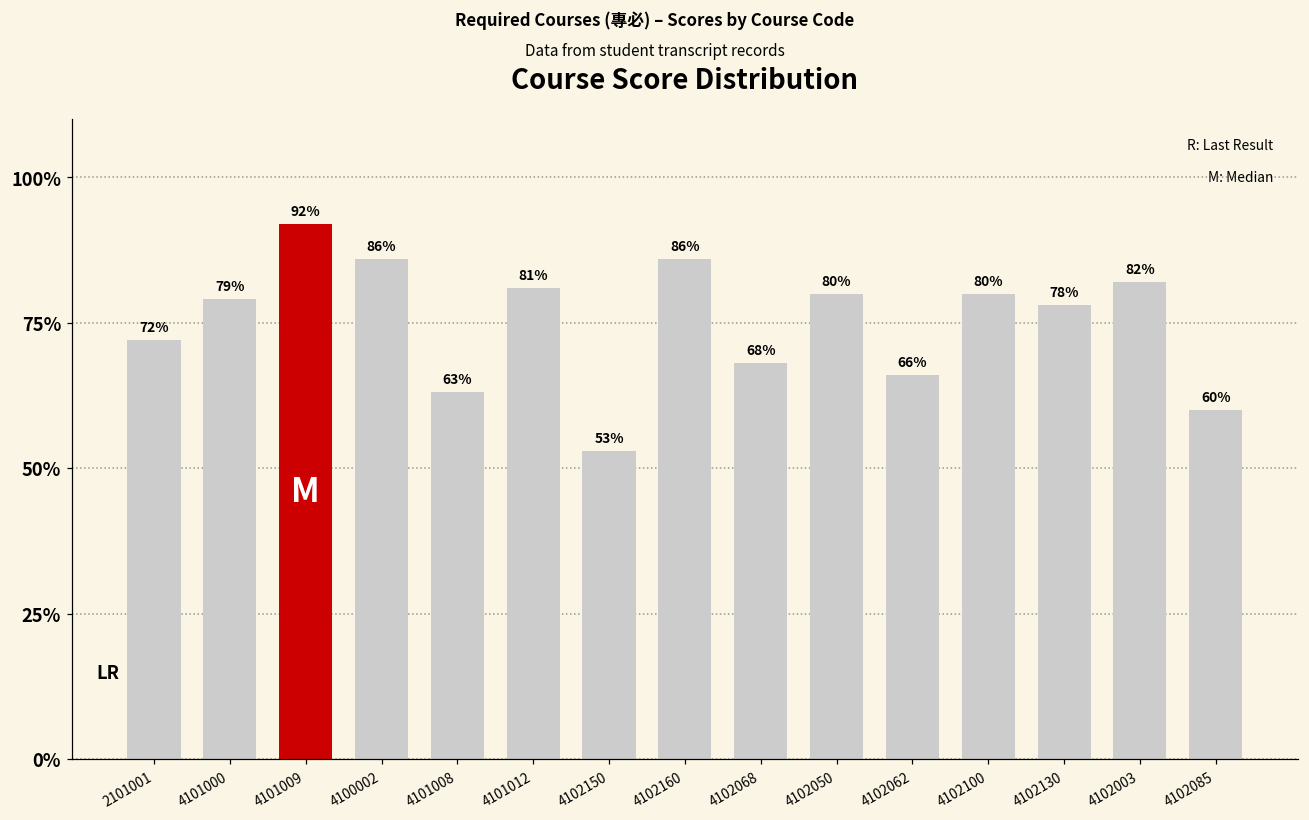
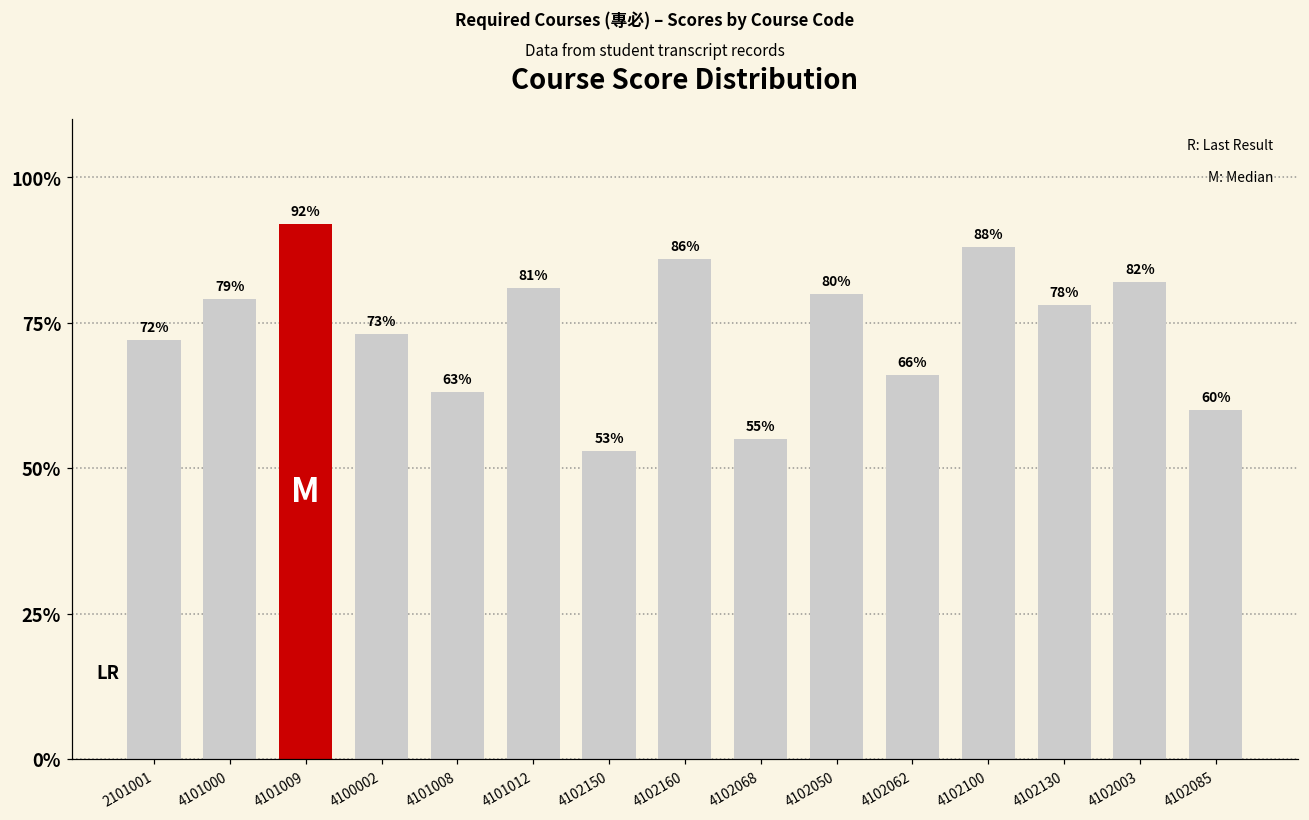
4100002: 86% -> 73%
4102068: 68% -> 55%
4102100: 80% -> 88%
